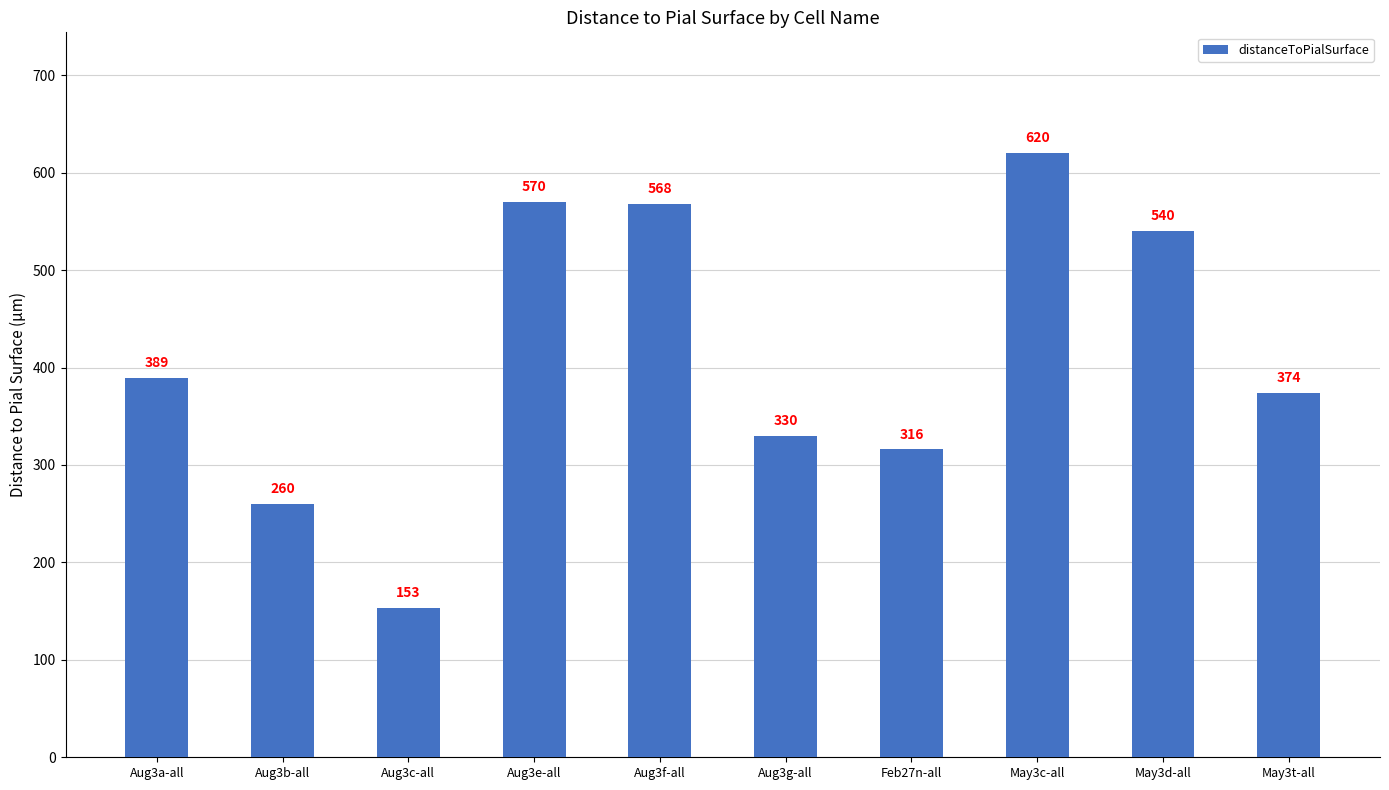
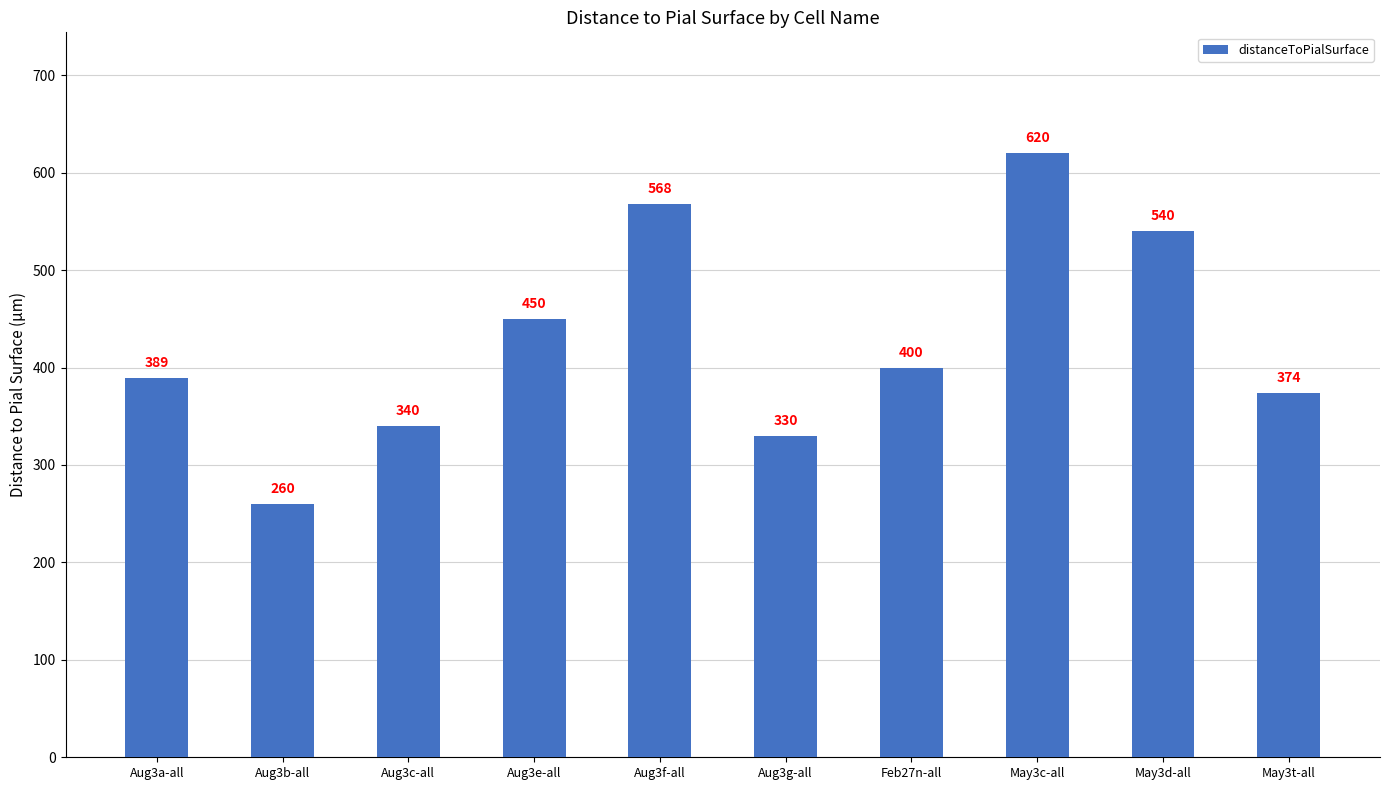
Aug3c-all: 153 -> 340
Aug3e-all: 570 -> 450
Feb27n-all: 316 -> 400
